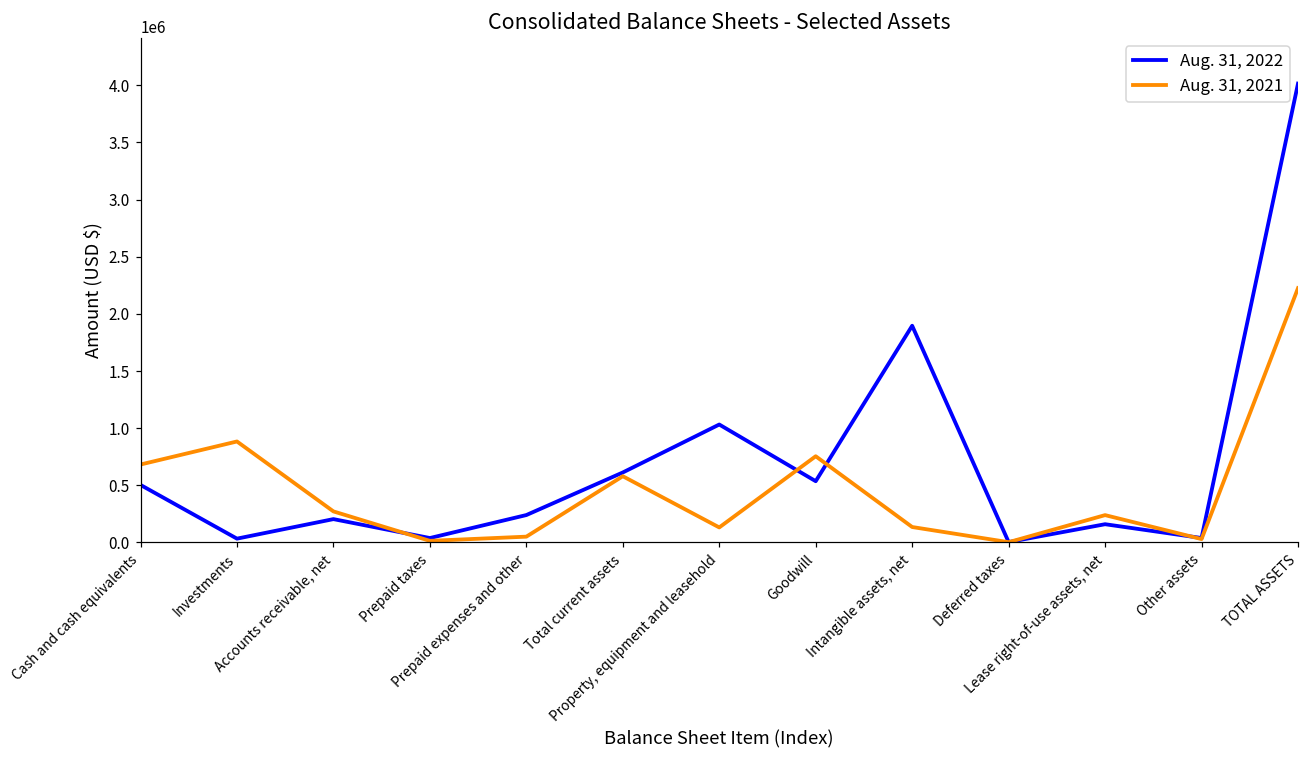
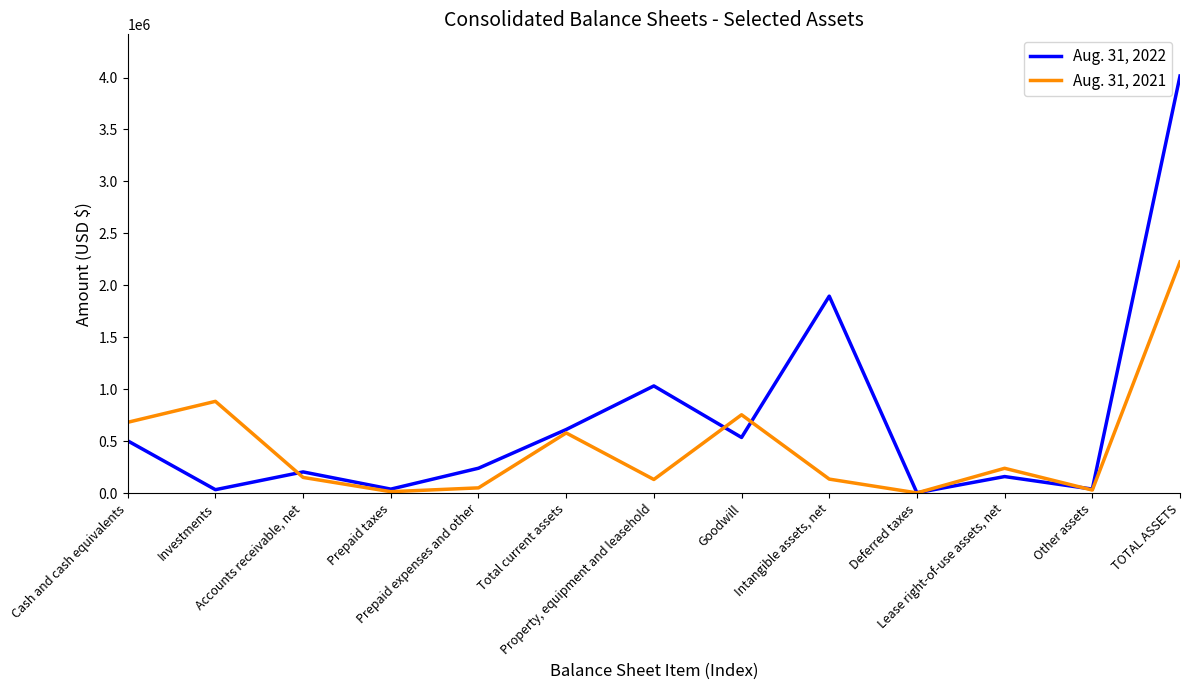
Aug. 31, 2021, Accounts receivable, net: 270000 -> 150000
